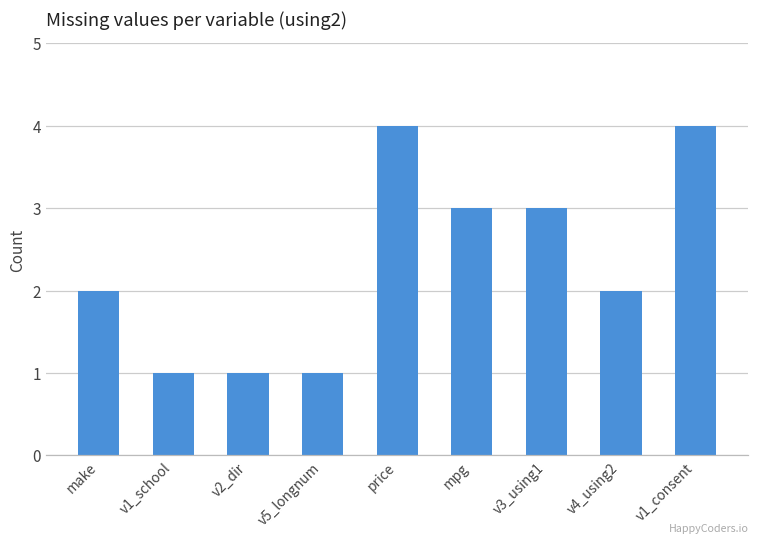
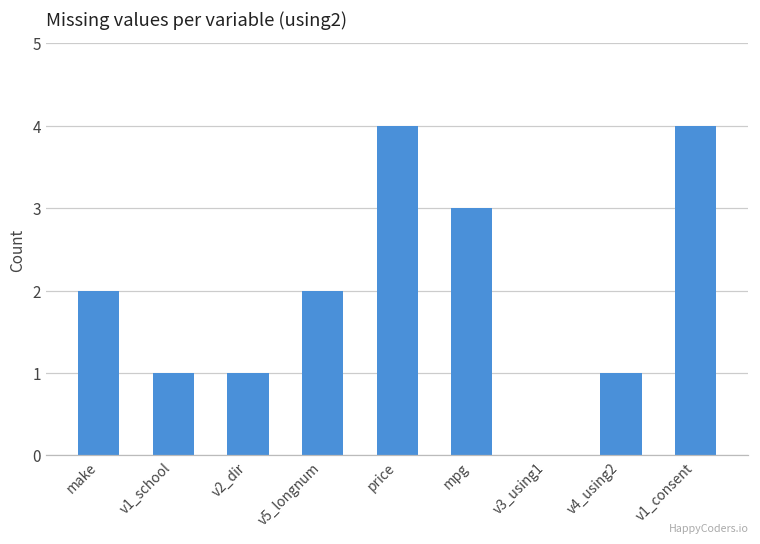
v5_longnum: 1 -> 2
v3_using1: 3 -> 0
v4_using2: 2 -> 1
